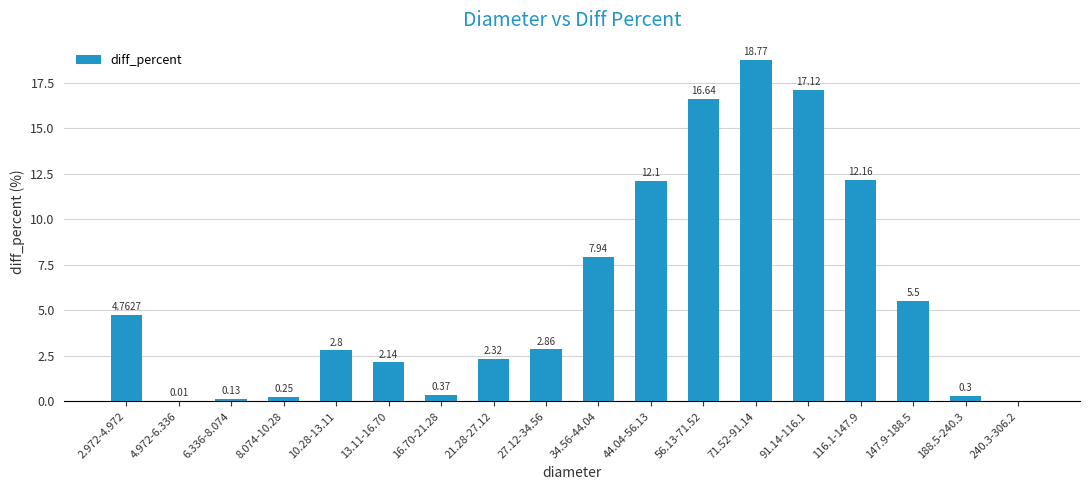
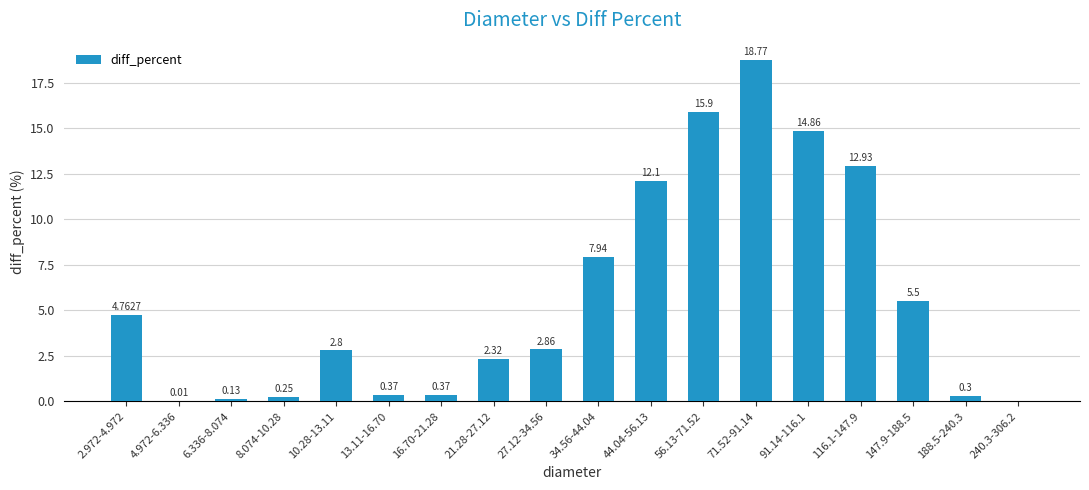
13.11-16.70: 2.14 -> 0.37
56.13-71.52: 16.64 -> 15.9
91.14-116.1: 17.12 -> 14.86
116.1-147.9: 12.16 -> 12.93
